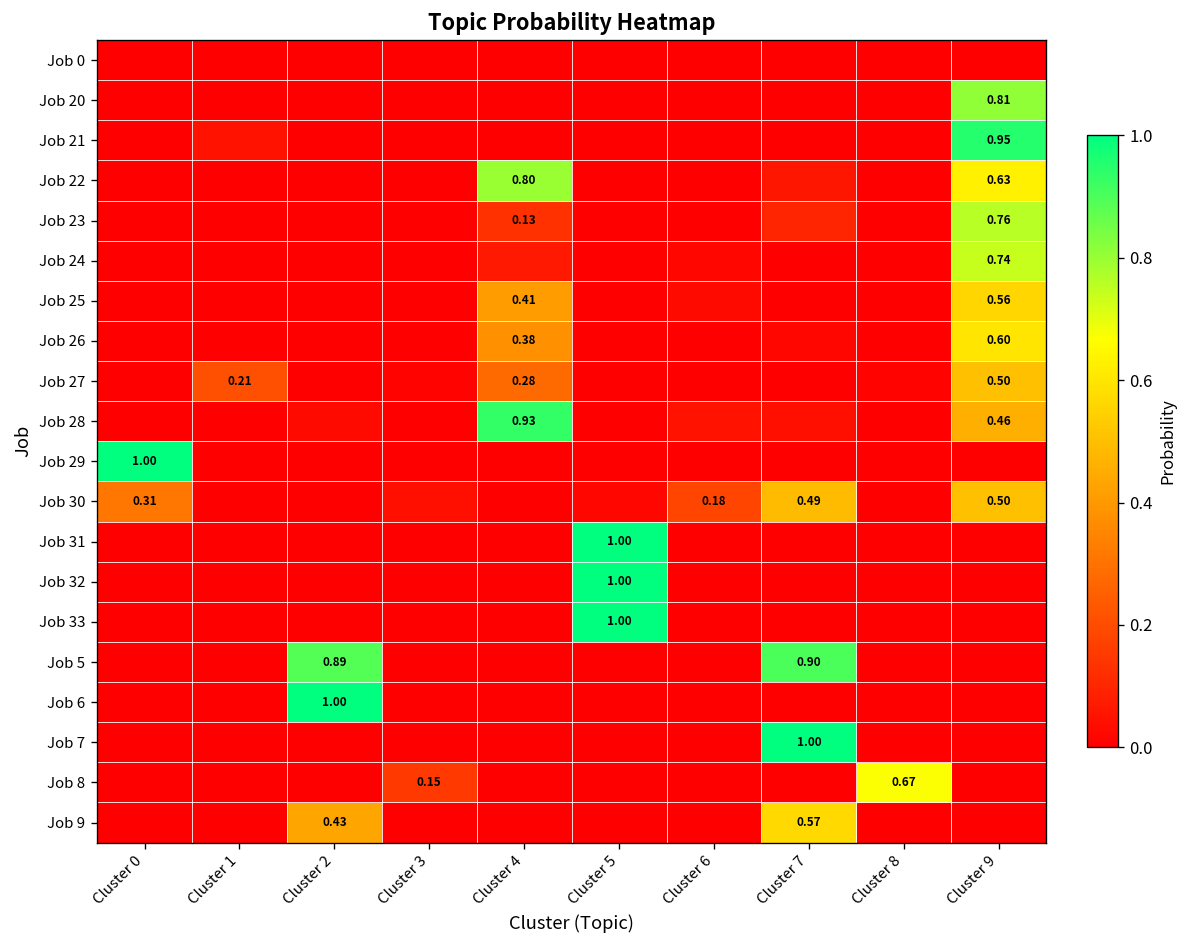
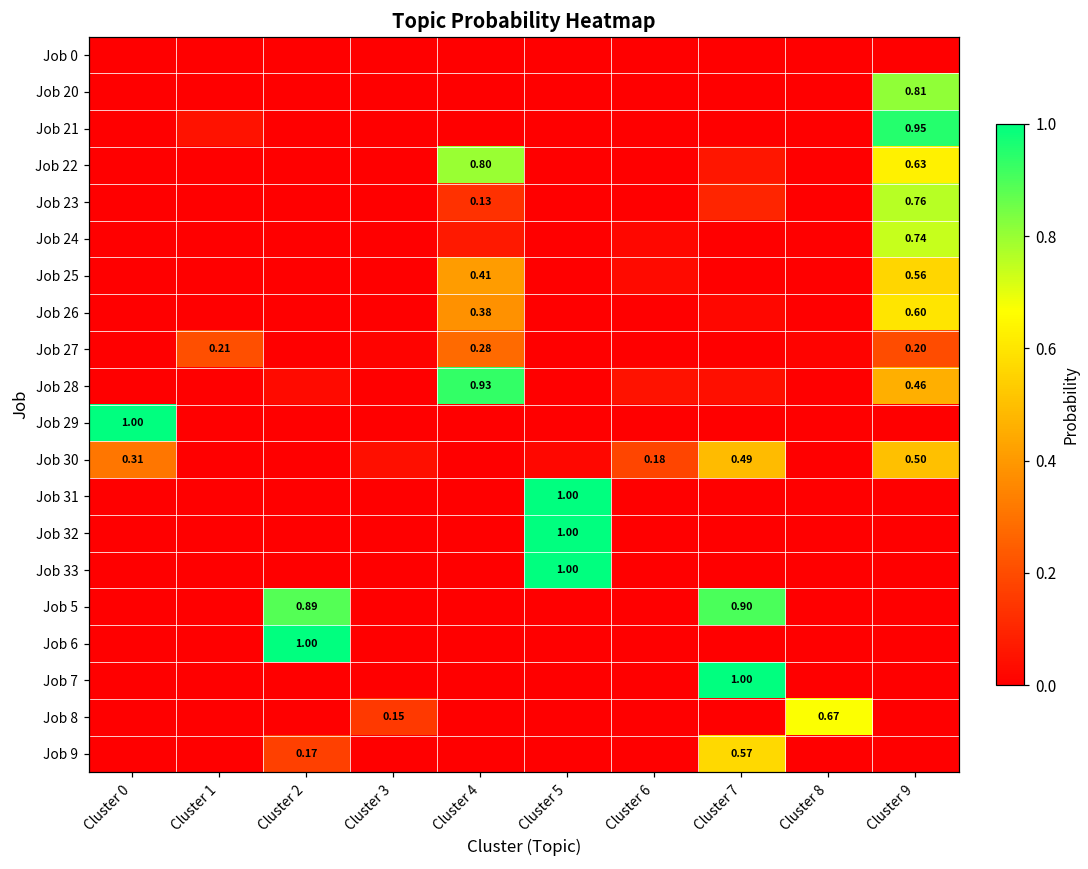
Job 27, Cluster 9: 0.50 -> 0.20
Job 9, Cluster 2: 0.43 -> 0.17
